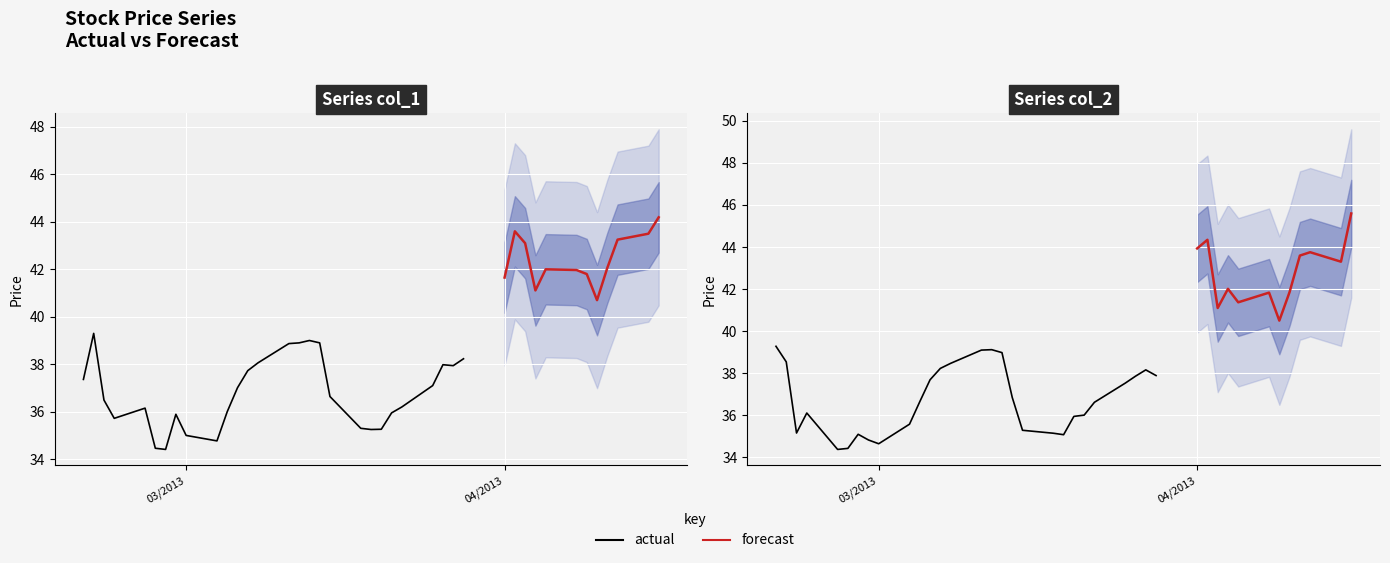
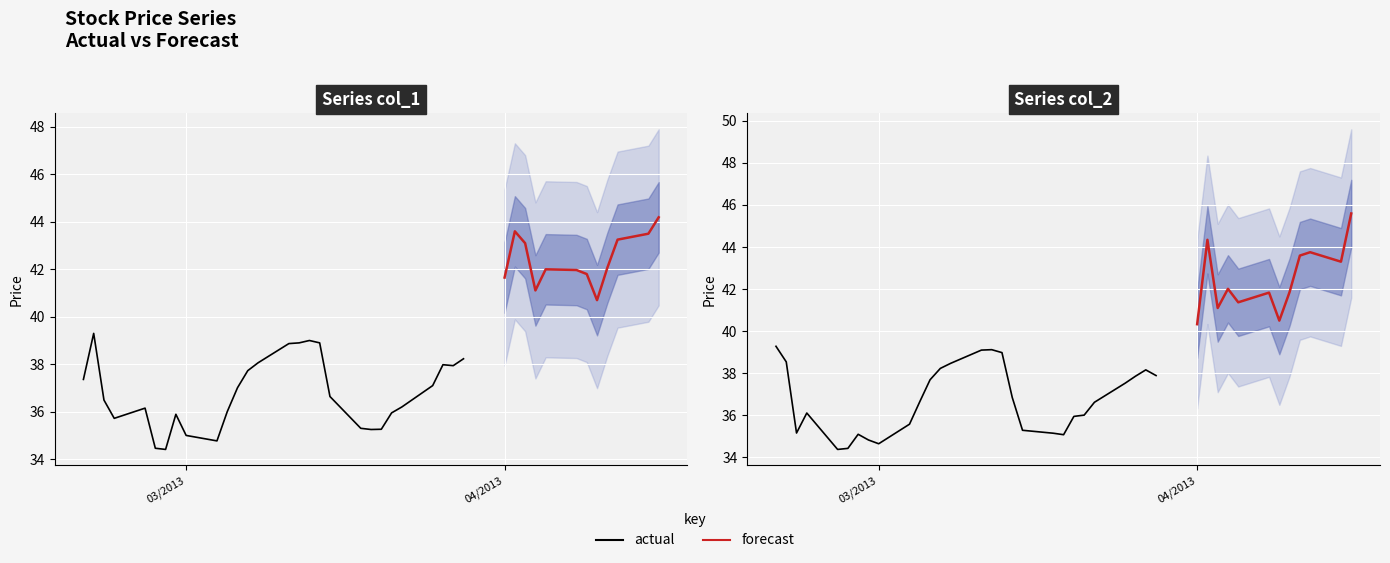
Series col_2, forecast, 04/2013: 43.9 -> 40.3
